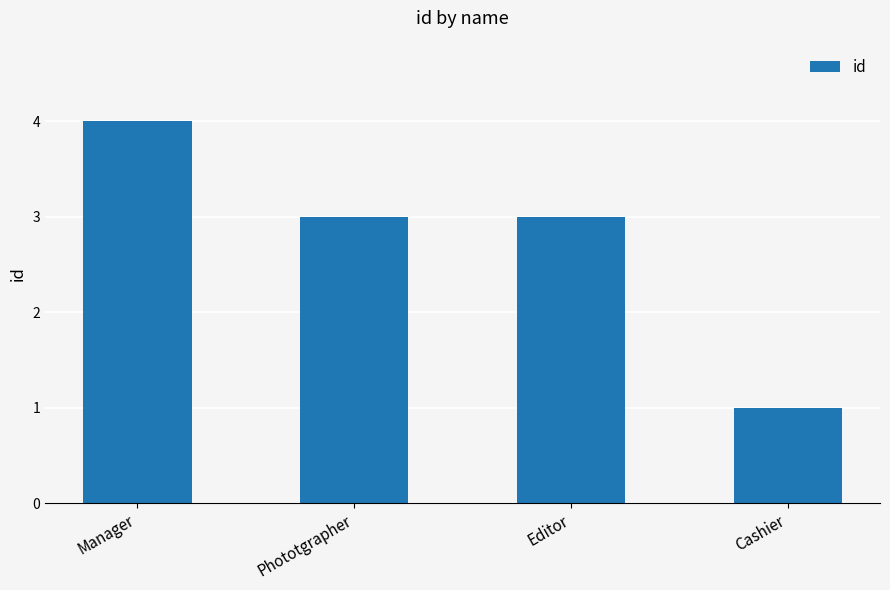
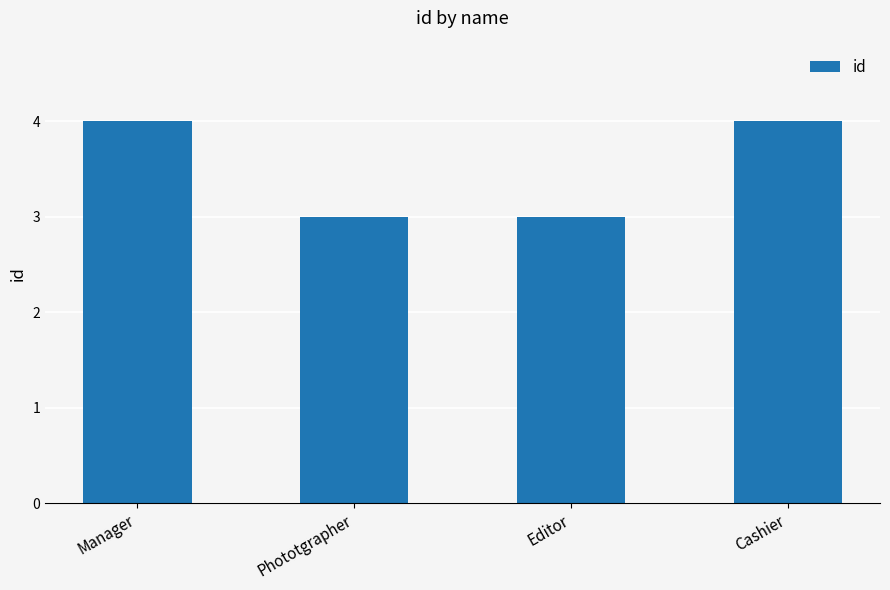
Cashier: 1 -> 4
